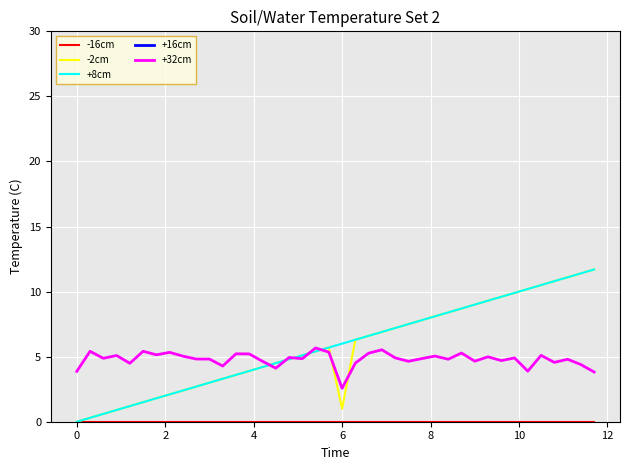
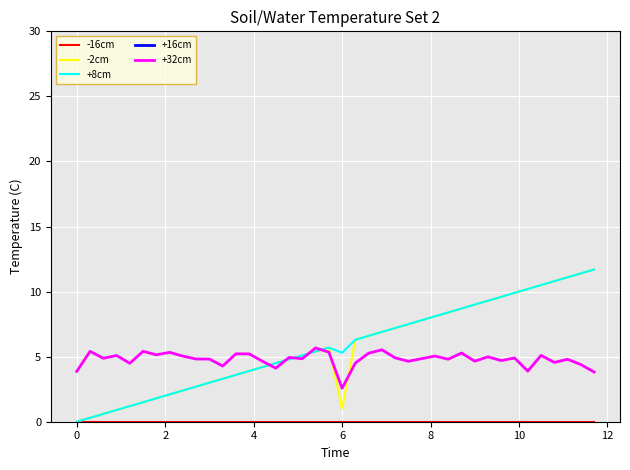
+8cm, 6: 6.0 -> 5.3
